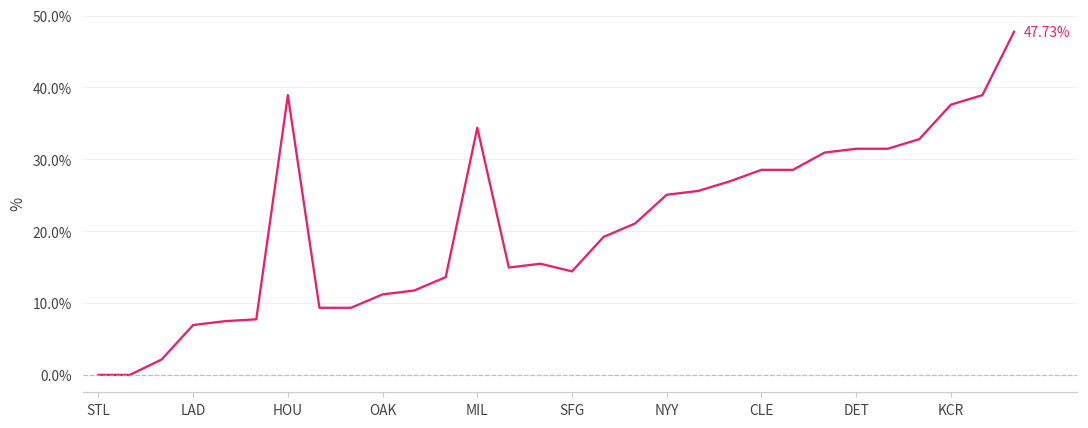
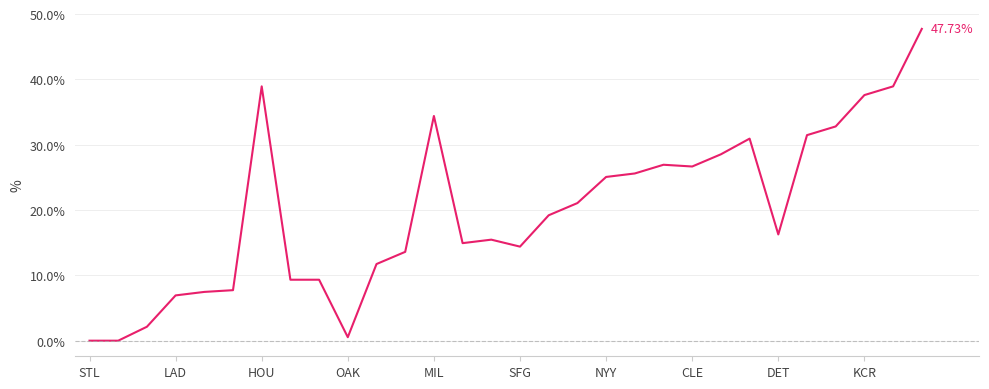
OAK: 11% -> 1%
CLE: 29% -> 27%
DET: 31% -> 16%
